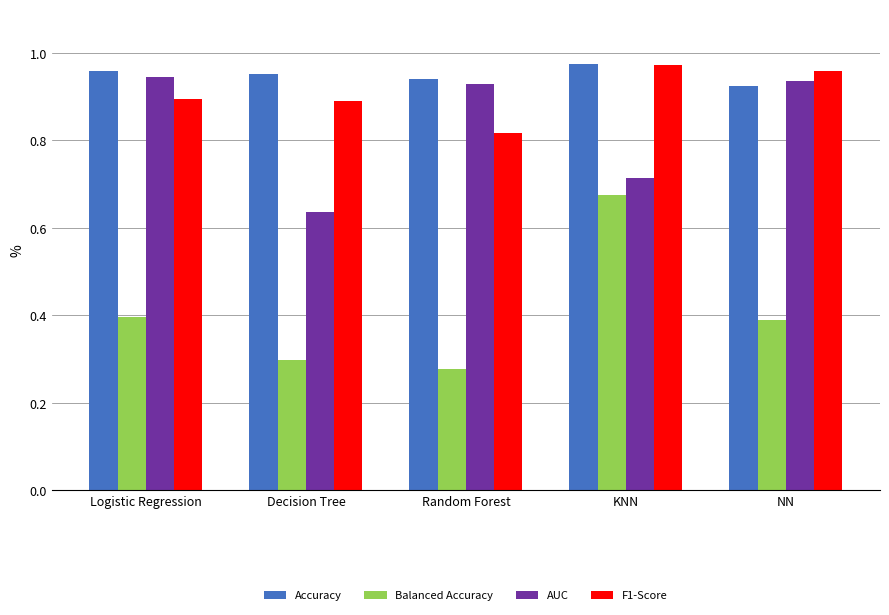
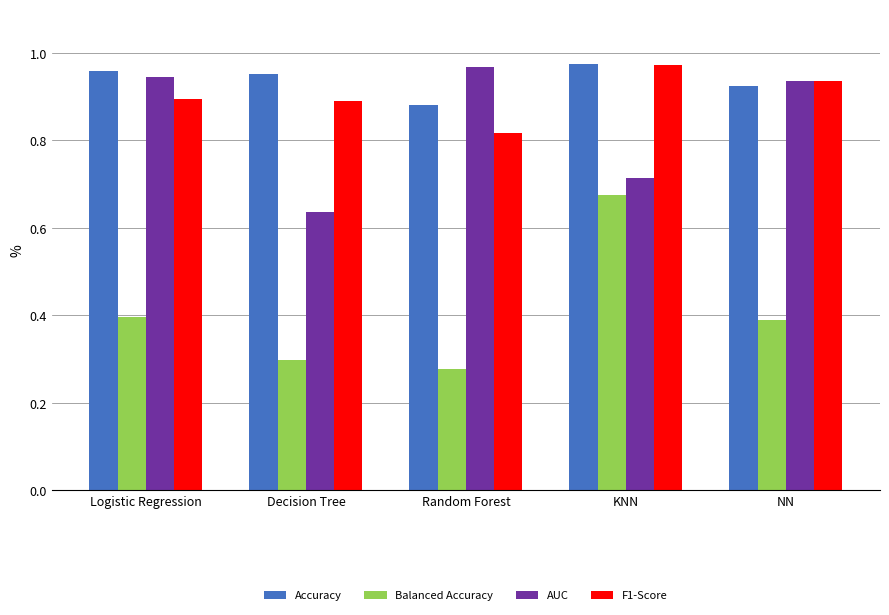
Accuracy, Random Forest: 0.94 -> 0.88
AUC, Random Forest: 0.93 -> 0.97
F1-Score, NN: 0.96 -> 0.94
